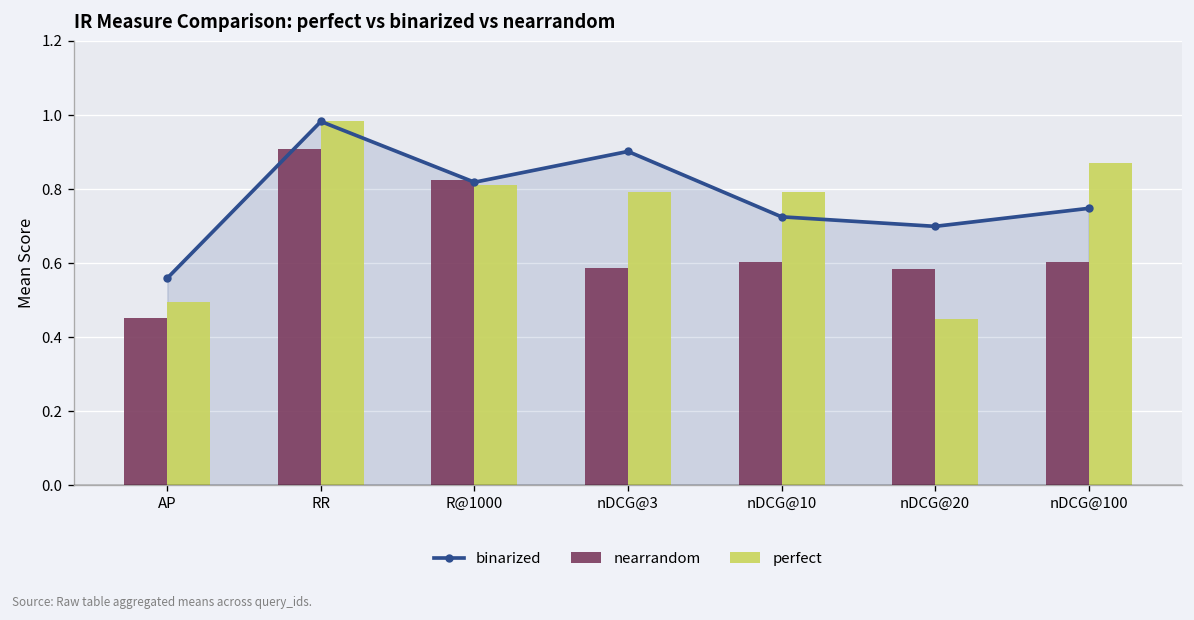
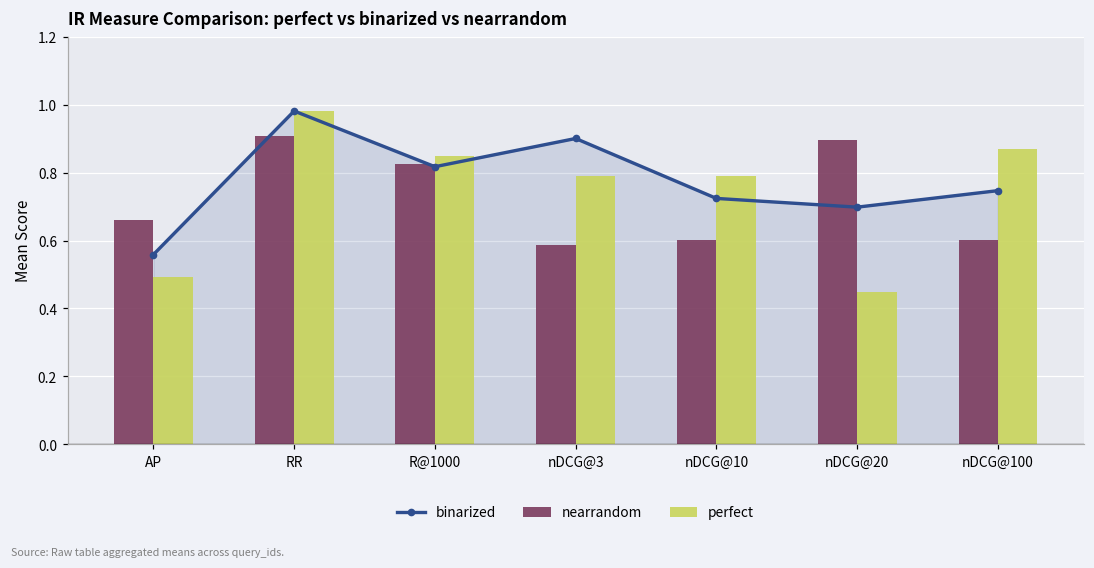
nearrandom, AP: 0.45 -> 0.66
perfect, R@1000: 0.81 -> 0.85
nearrandom, nDCG@20: 0.58 -> 0.90
